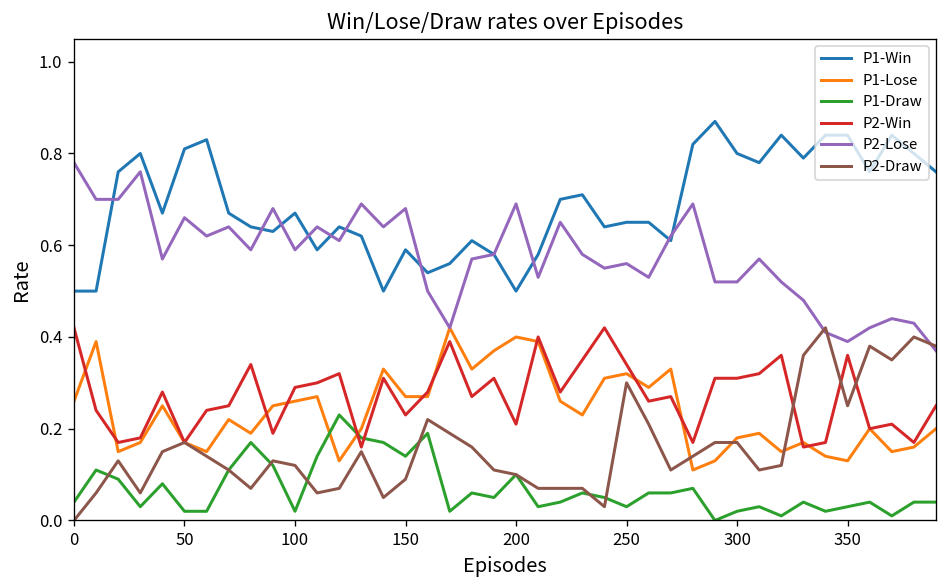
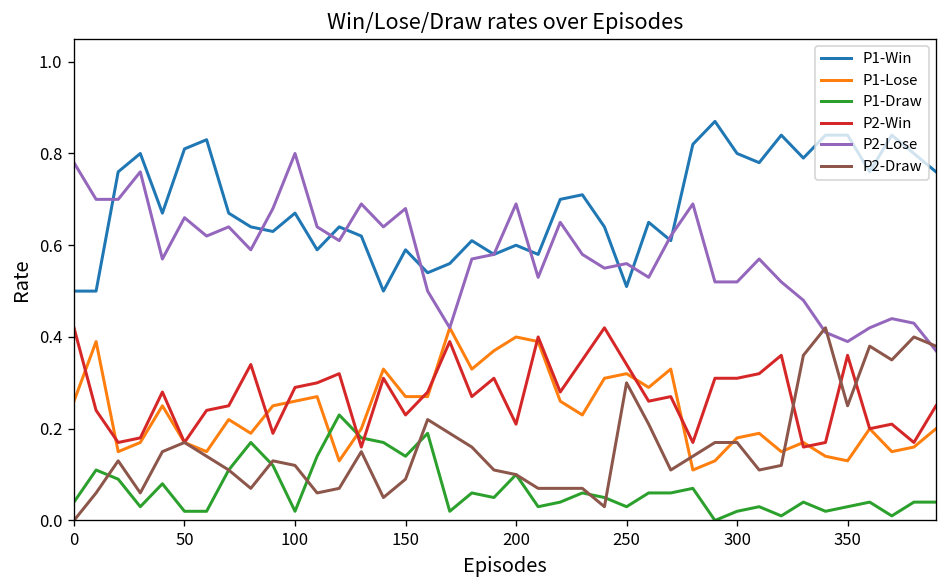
P2-Lose, 100: 0.59 -> 0.80
P1-Win, 200: 0.5 -> 0.6
P1-Win, 250: 0.65 -> 0.51
